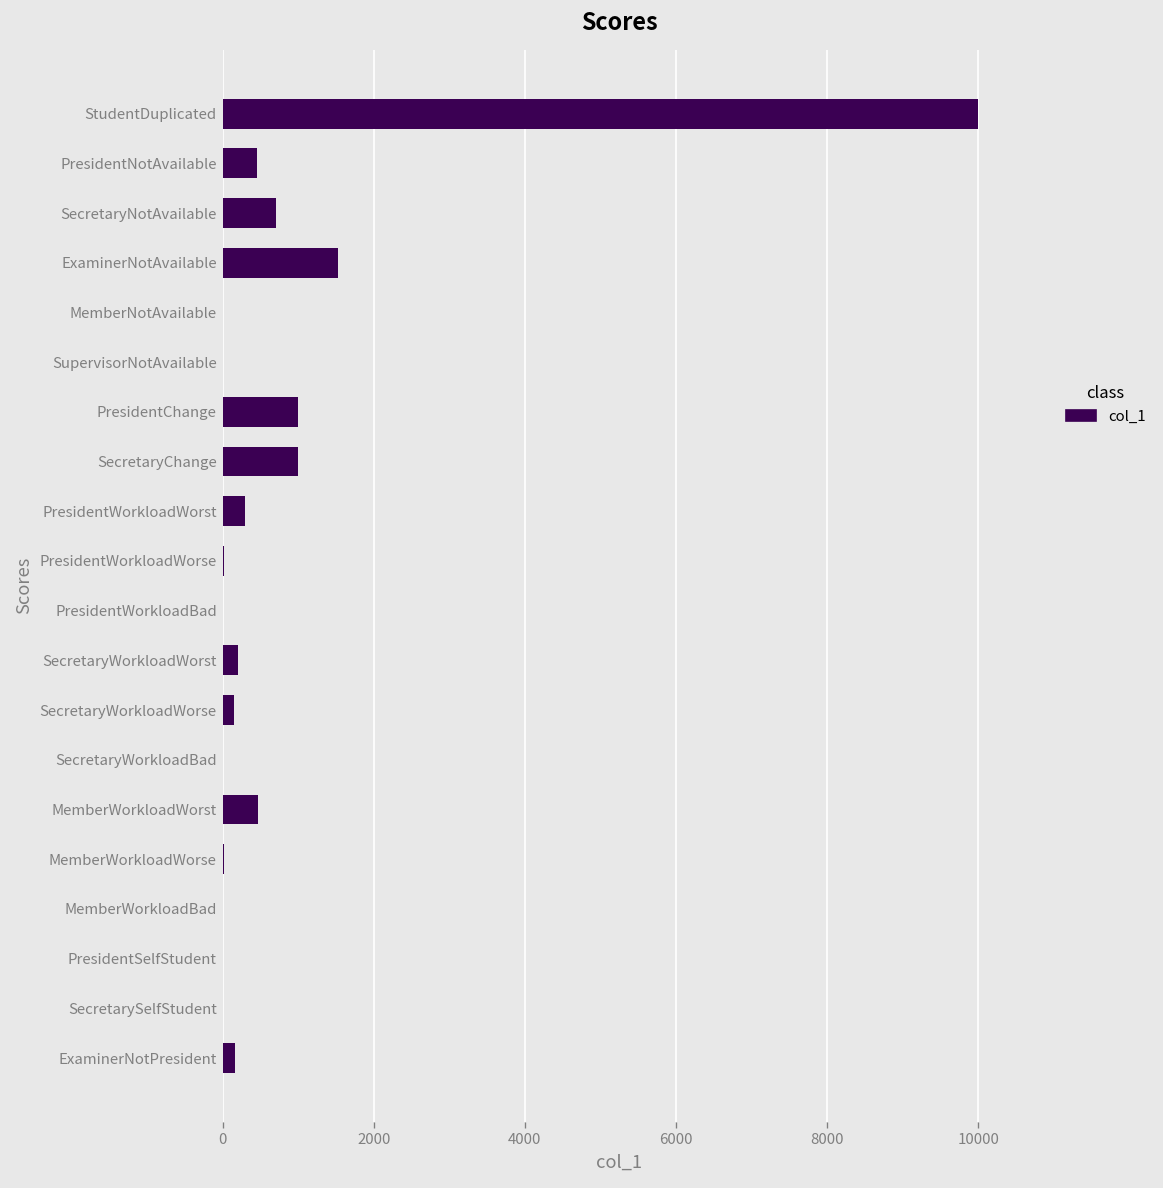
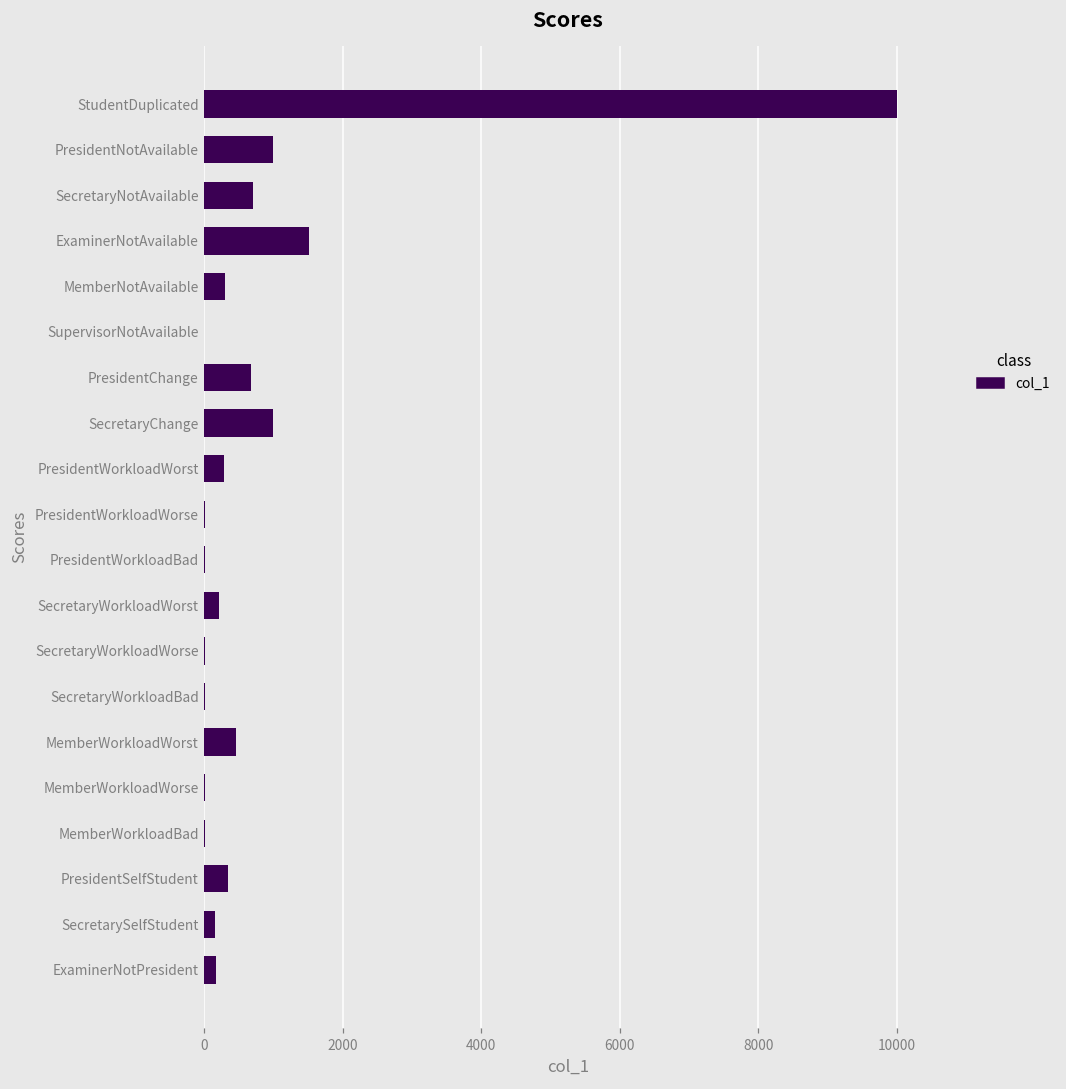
PresidentNotAvailable: 500 -> 1000
MemberNotAvailable: 0 -> 300
PresidentChange: 1000 -> 700
SecretaryWorkloadWorse: 100 -> 0
PresidentSelfStudent: 0 -> 300
SecretarySelfStudent: 0 -> 200
